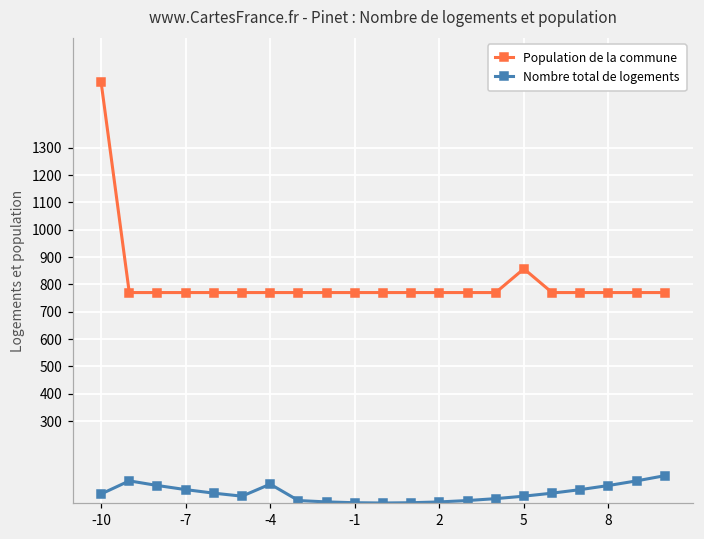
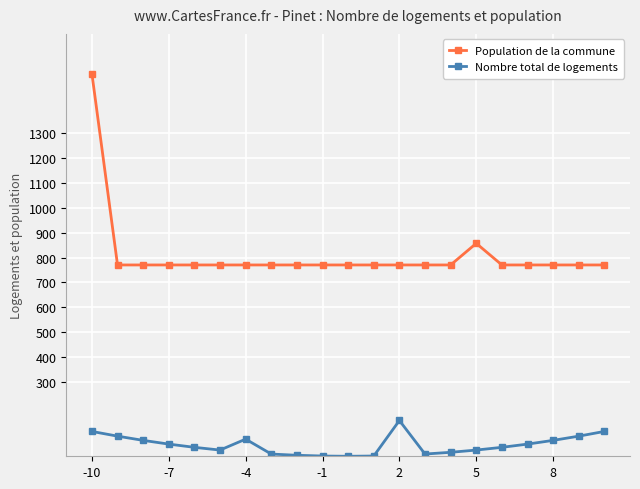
Nombre total de logements, -10: 30 -> 100
Nombre total de logements, 2: 0 -> 140
